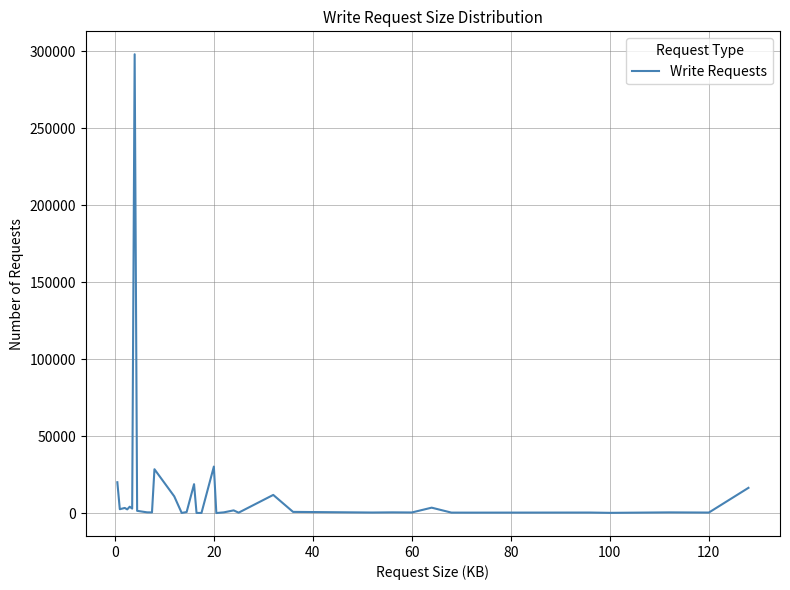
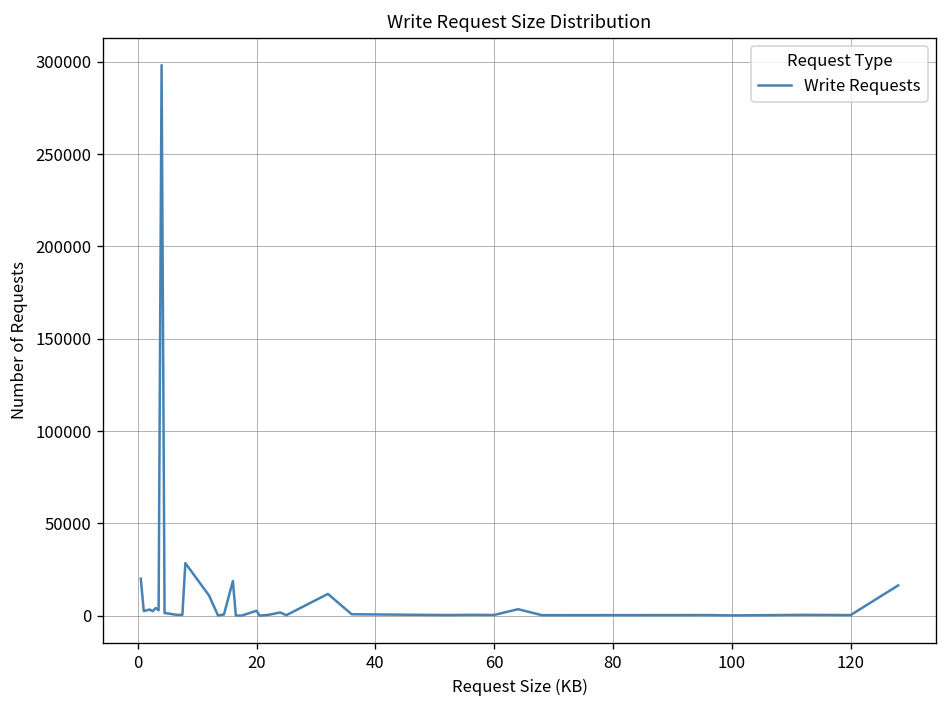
20: 30000 -> 3000
